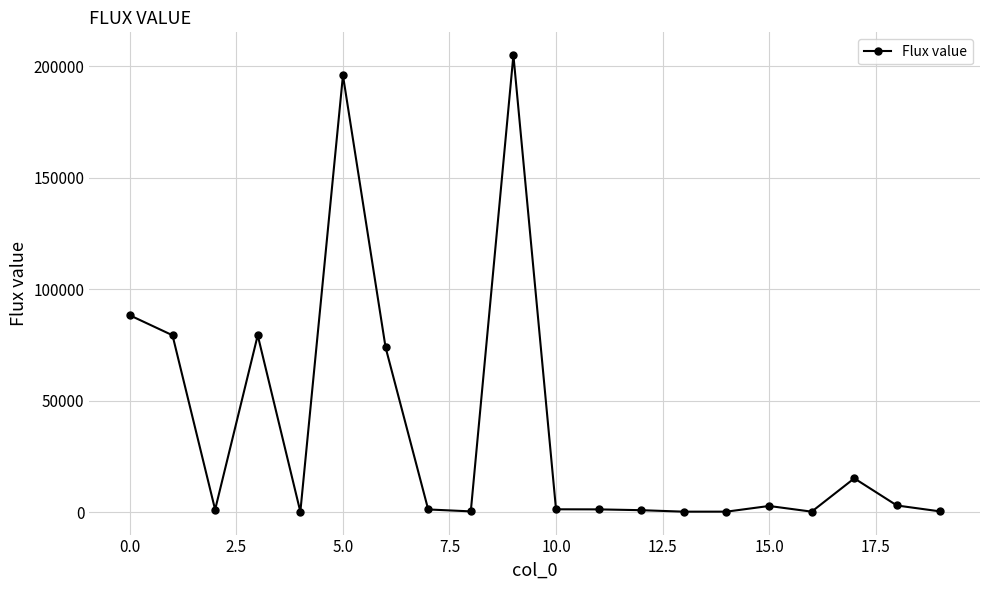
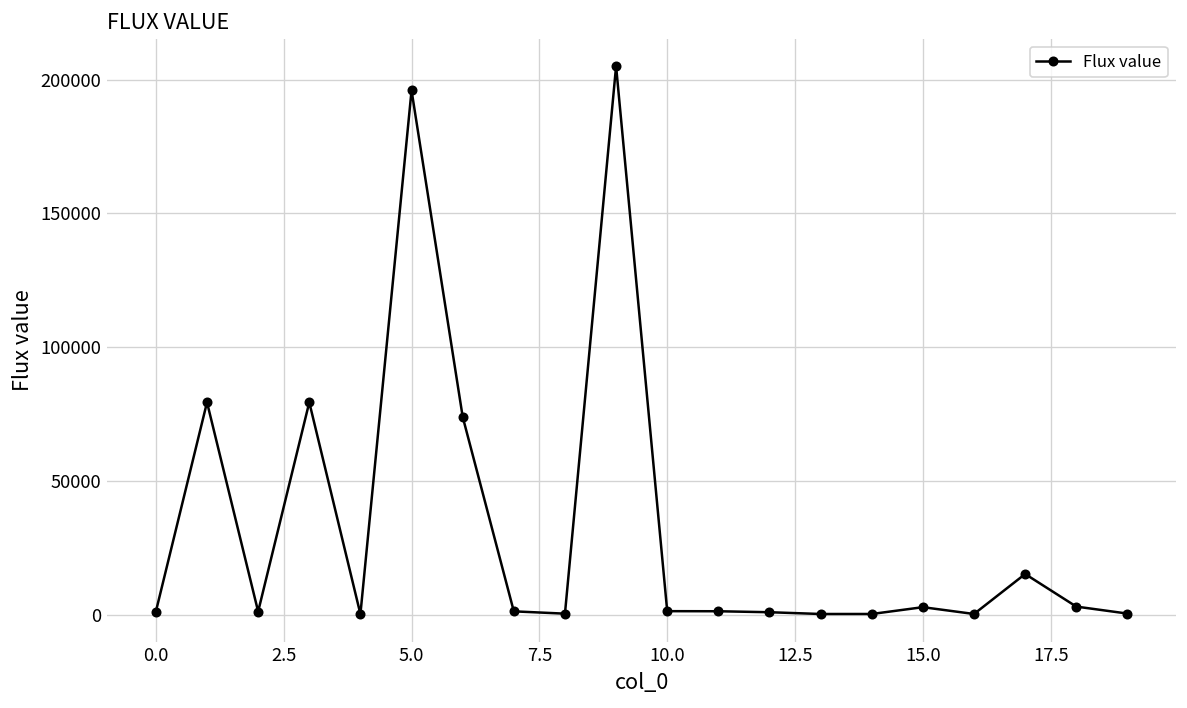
0.0: 88000 -> 1000
